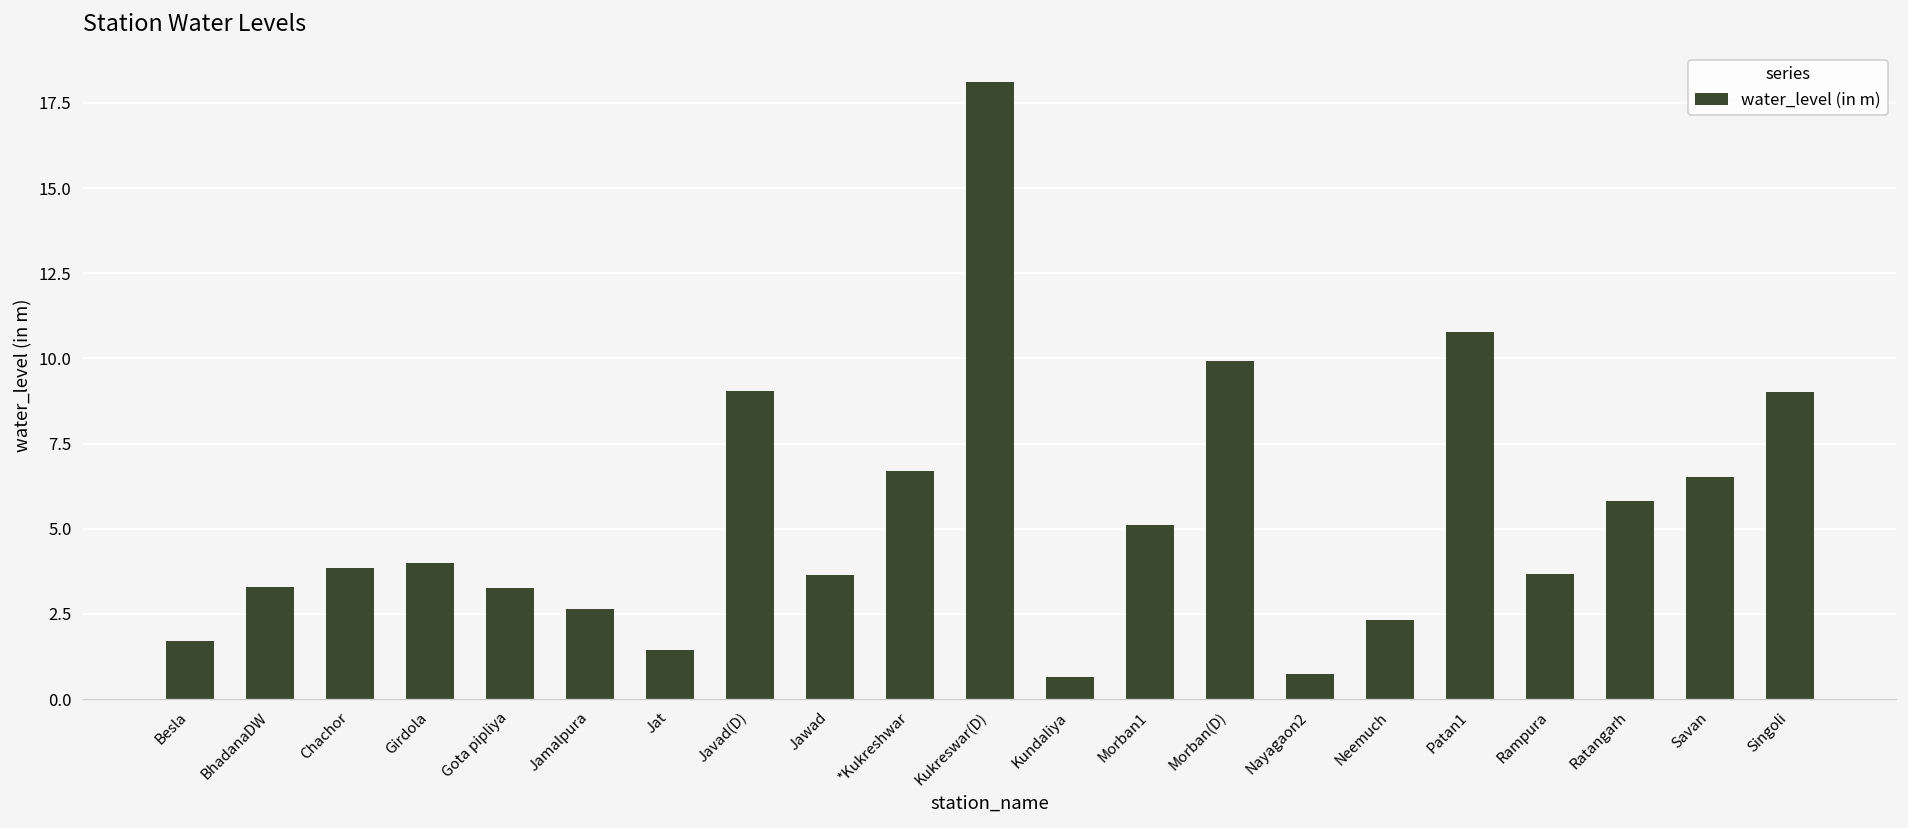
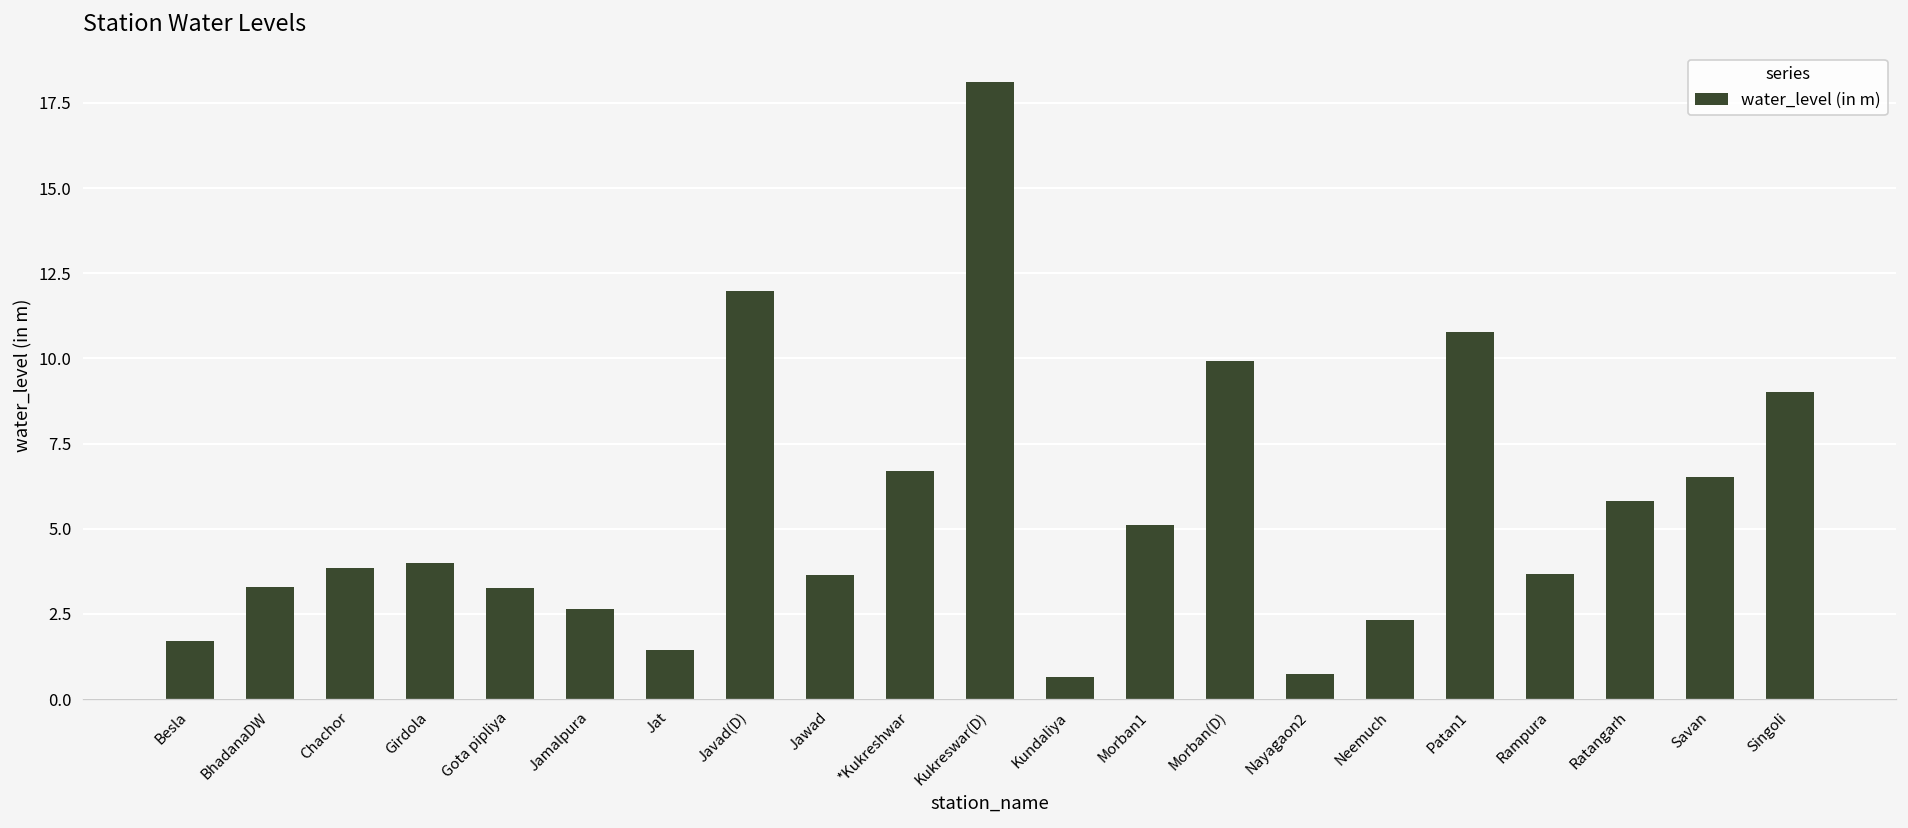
Javad(D): 9.0 -> 12.0
